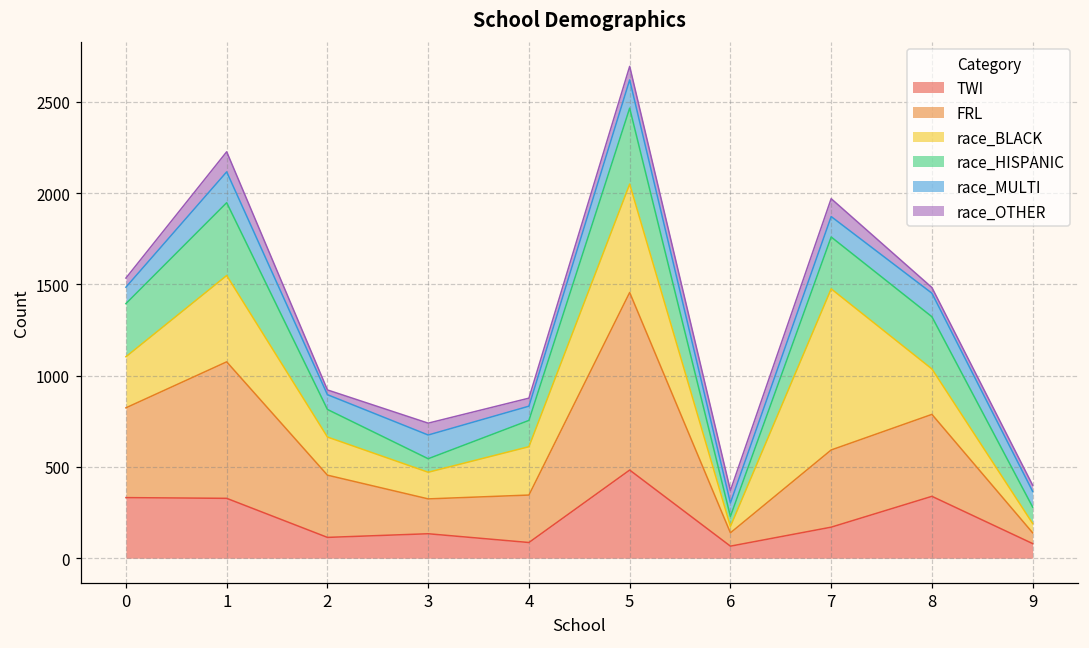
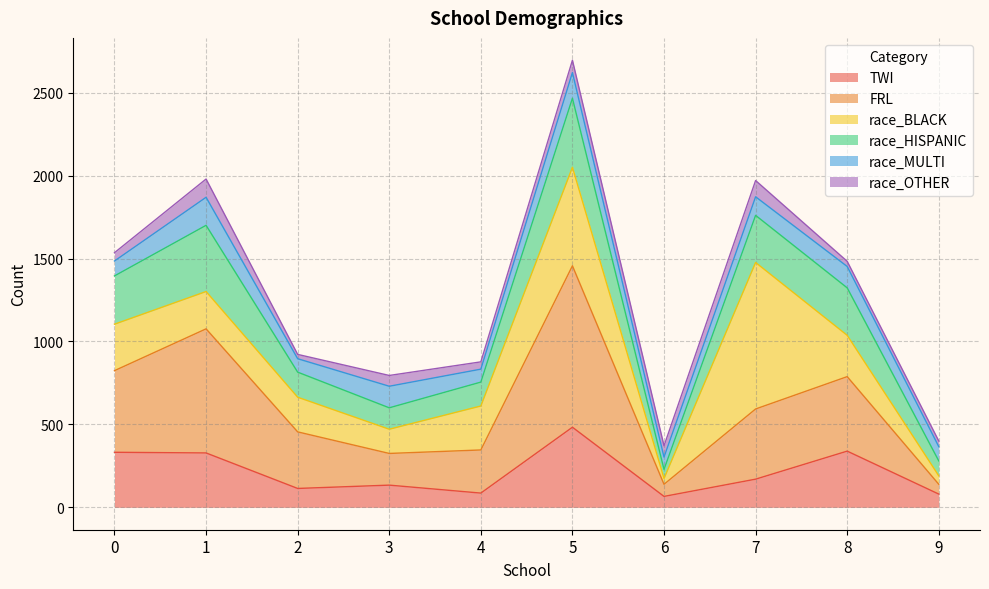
race_BLACK, 1: 470 -> 230
race_HISPANIC, 3: 70 -> 130
